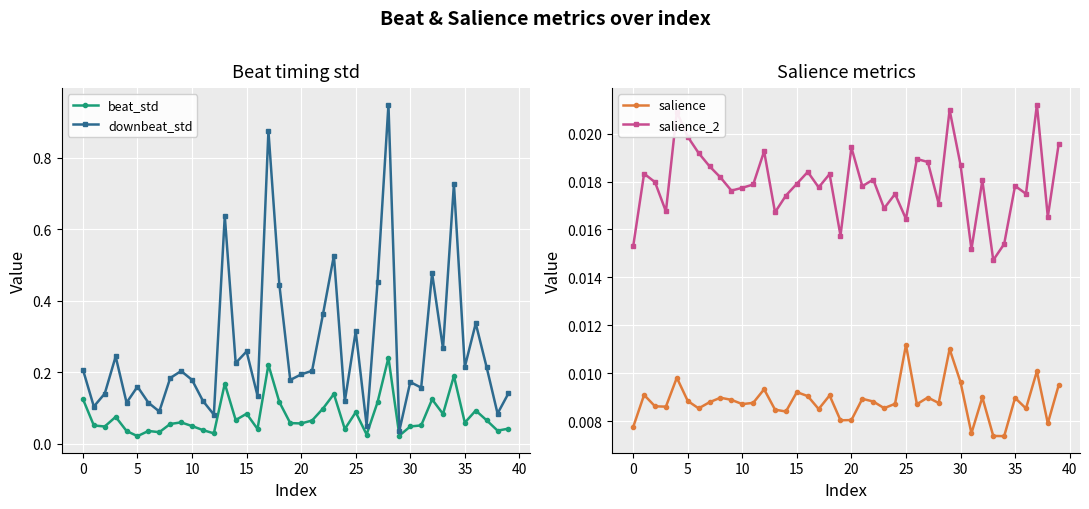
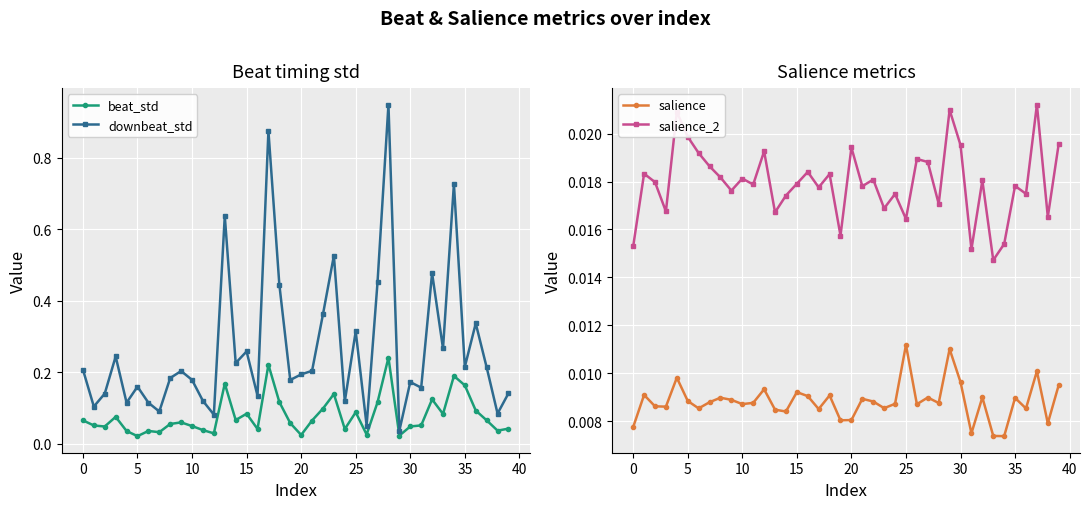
Beat timing std, beat_std, 0: 0.12 -> 0.06
Beat timing std, beat_std, 20: 0.06 -> 0.02
Beat timing std, beat_std, 35: 0.06 -> 0.16
Salience metrics, salience_2, 10: 0.0177 -> 0.0181
Salience metrics, salience_2, 30: 0.0187 -> 0.0195
